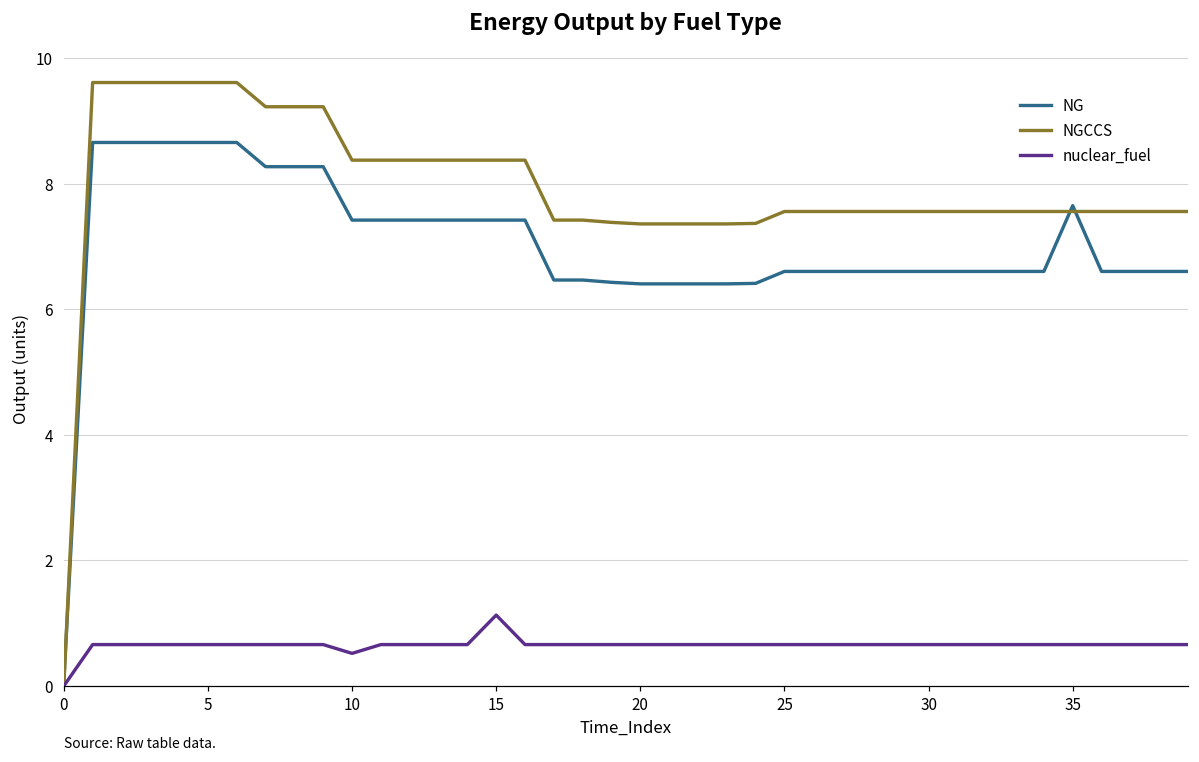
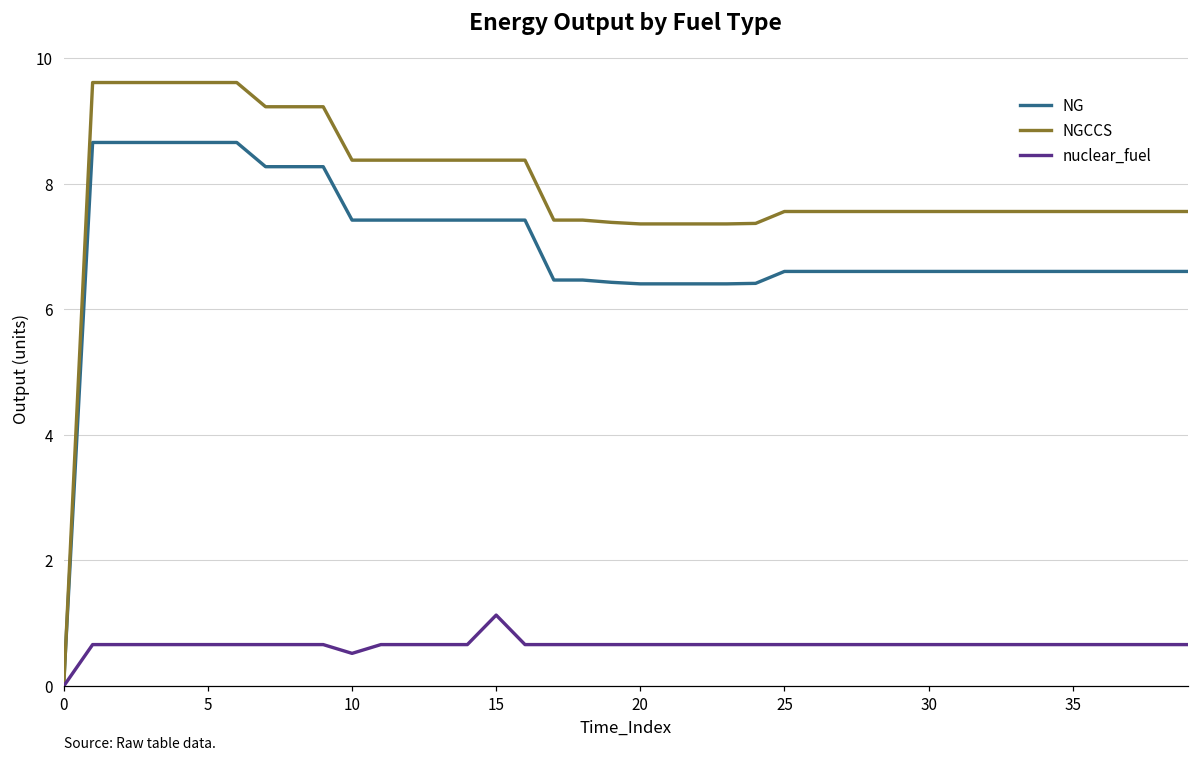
NG, 35: 7.7 -> 6.6
